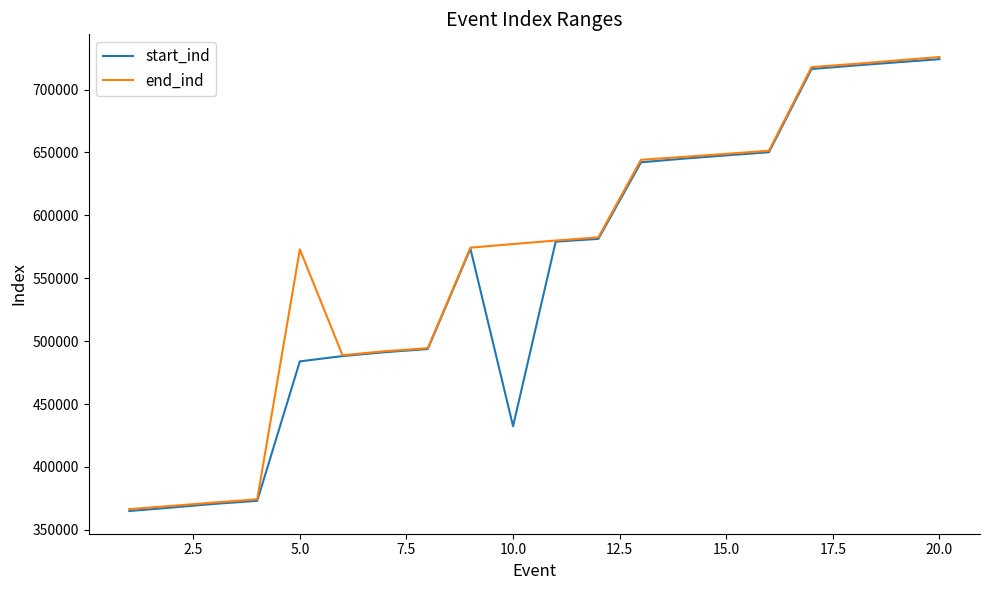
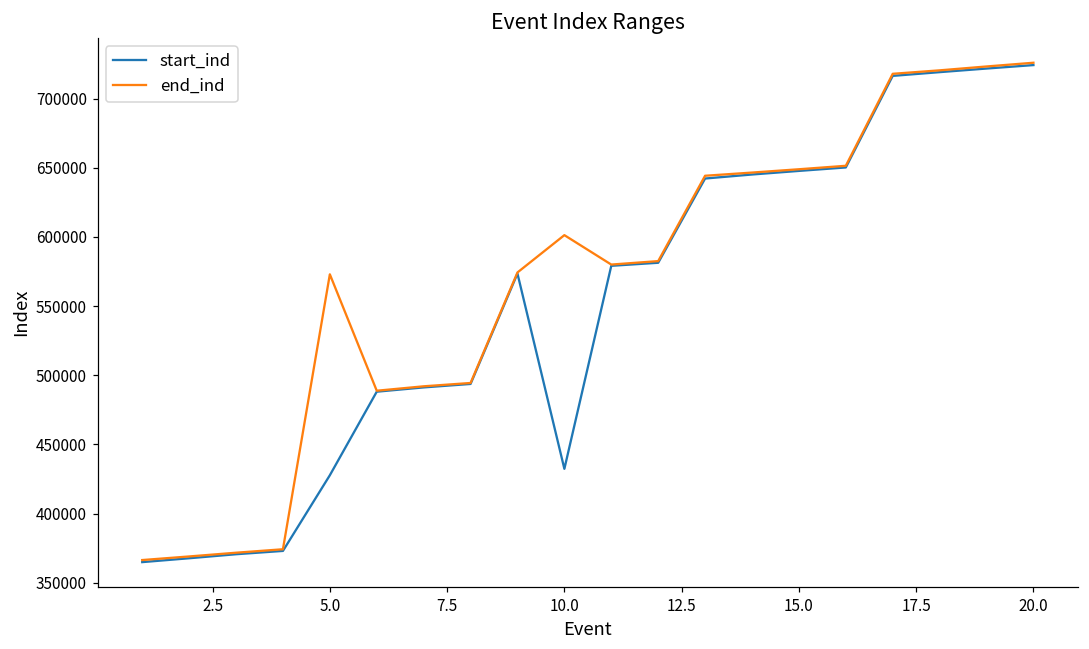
start_ind, 5.0: 484000 -> 428000
end_ind, 10.0: 577000 -> 601000
